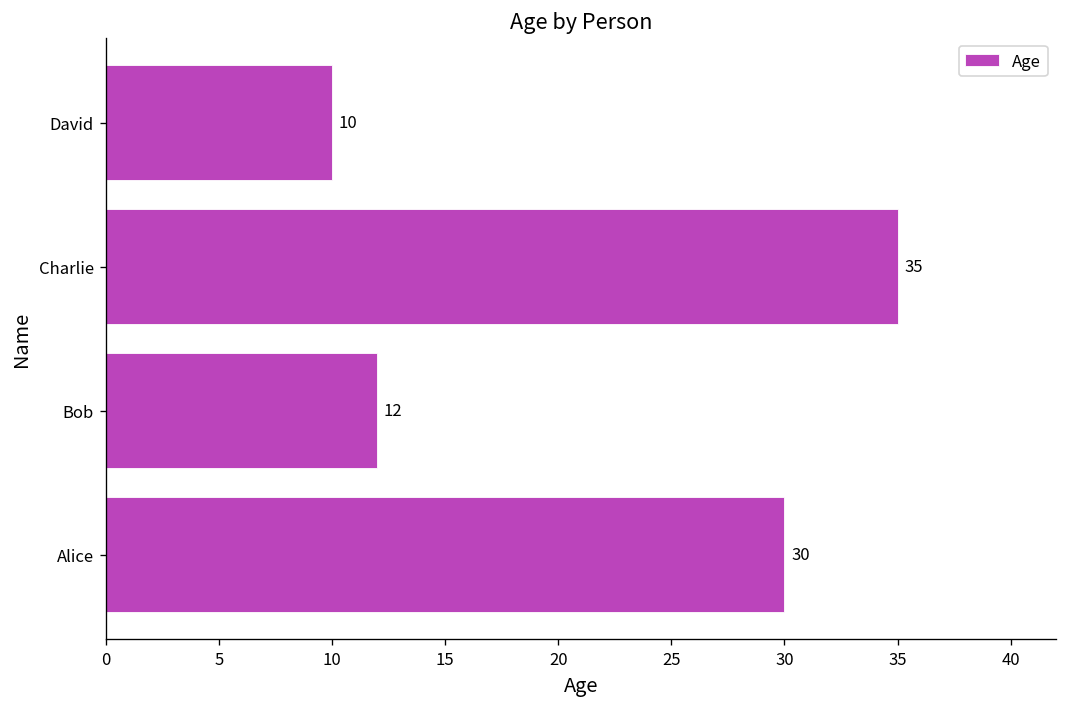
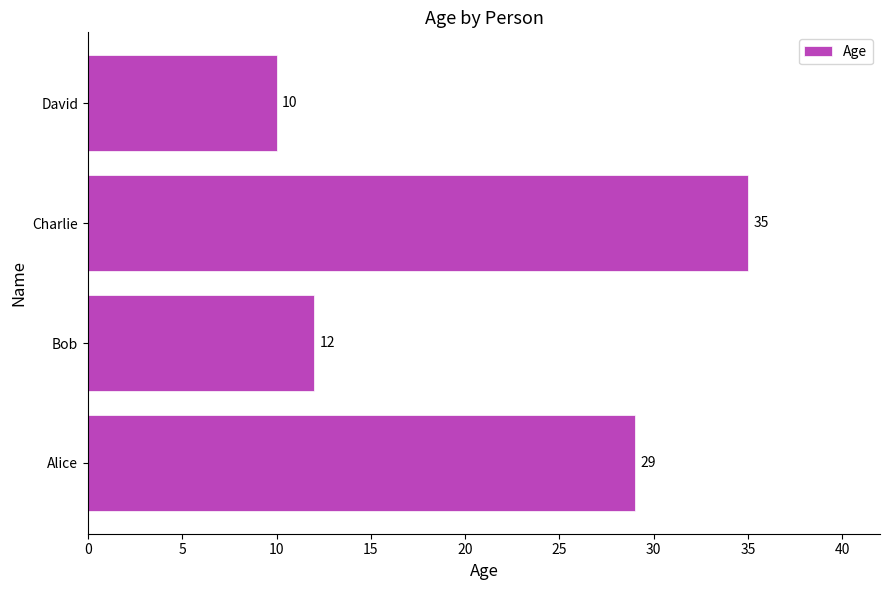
Alice: 30 -> 29
